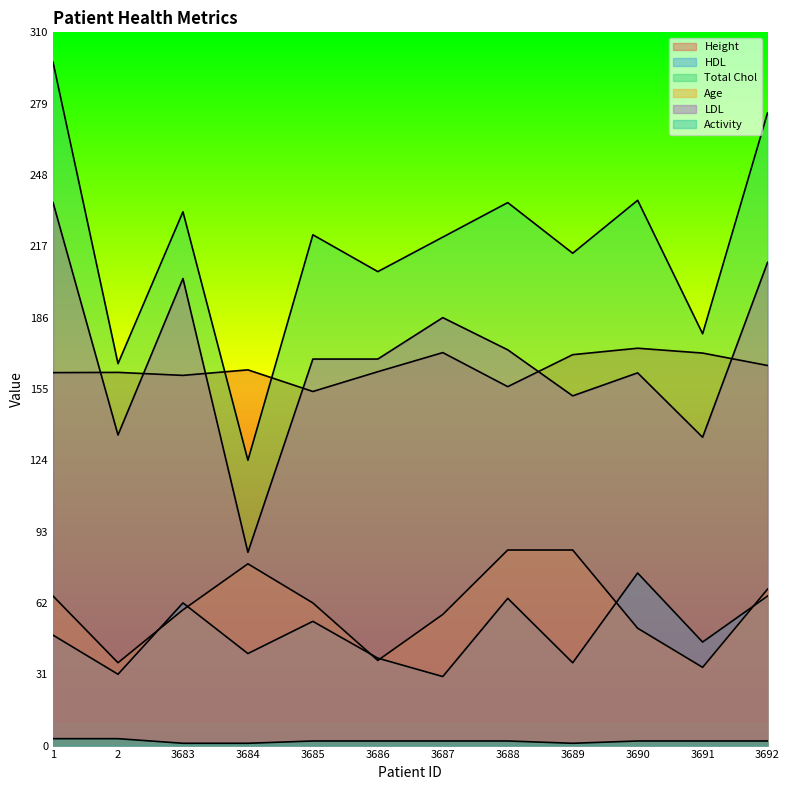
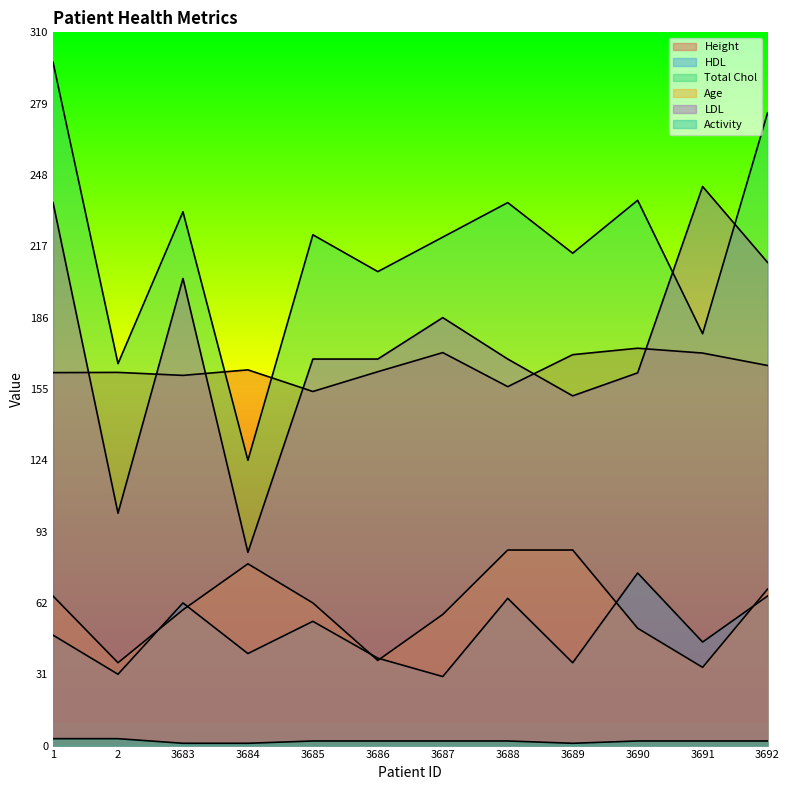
LDL, 2: 135 -> 101
LDL, 3688: 172 -> 168
LDL, 3691: 134 -> 243
